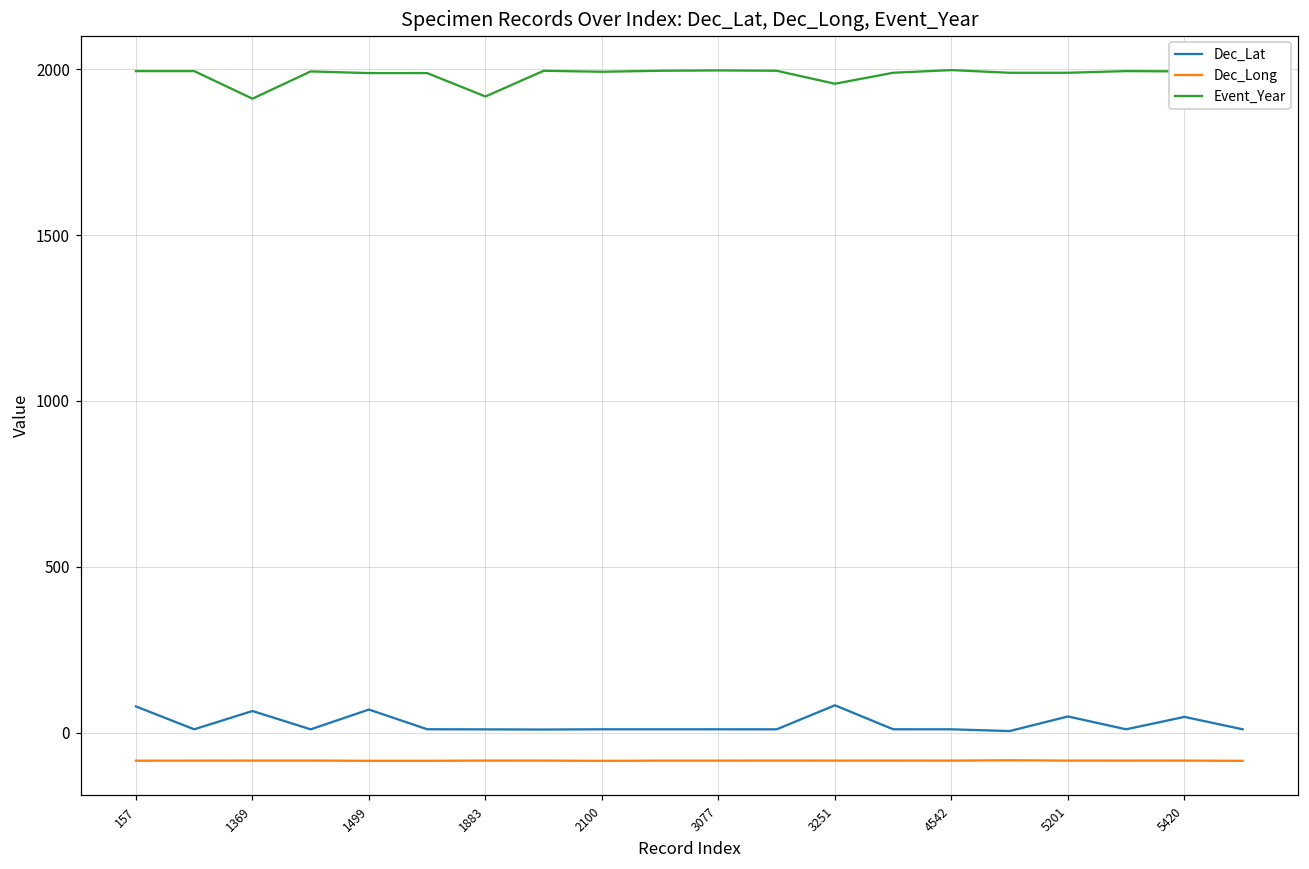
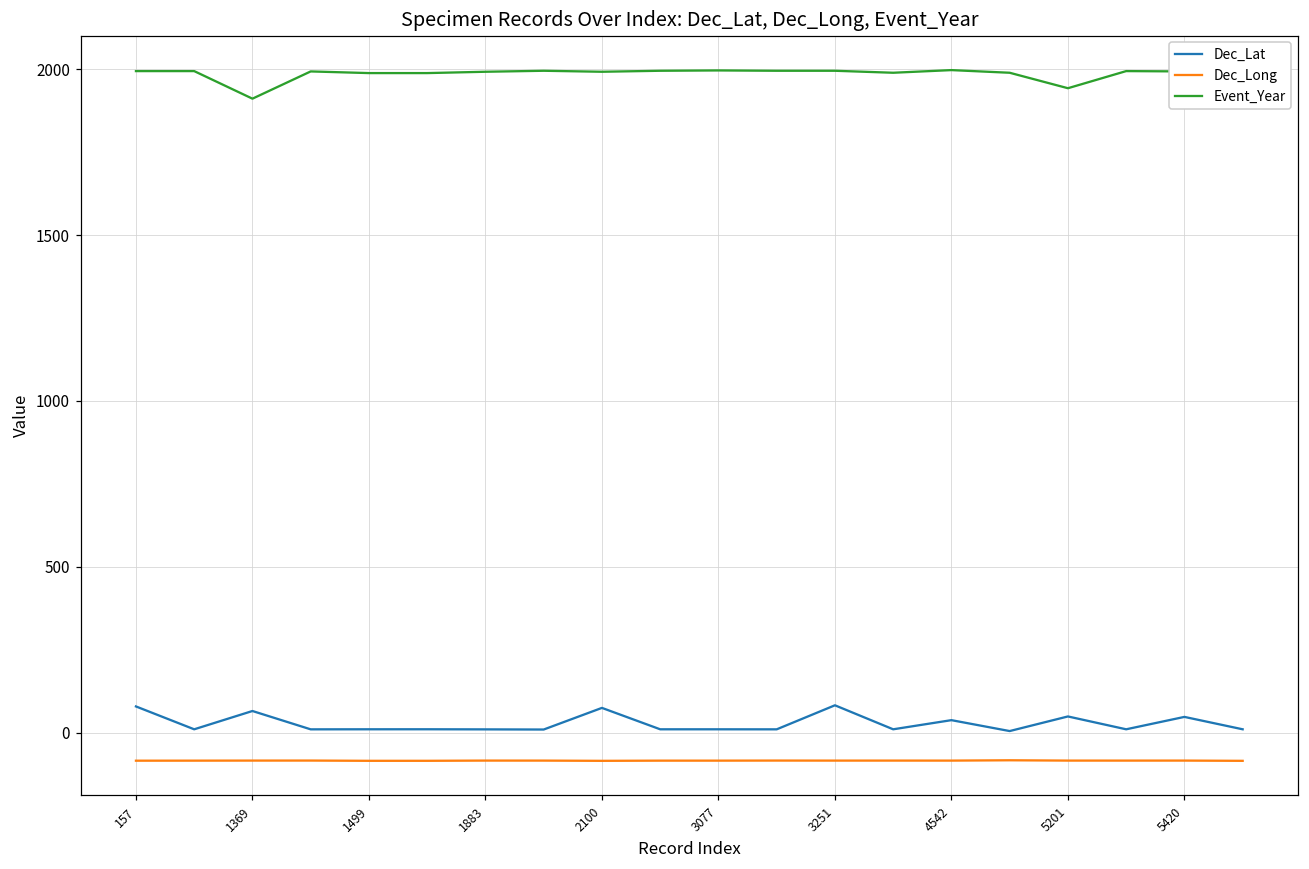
Dec_Lat, 1499: 70 -> 10
Event_Year, 1883: 1920 -> 1990
Dec_Lat, 2100: 10 -> 70
Event_Year, 3251: 1960 -> 2000
Dec_Lat, 4542: 10 -> 40
Event_Year, 5201: 1990 -> 1940
